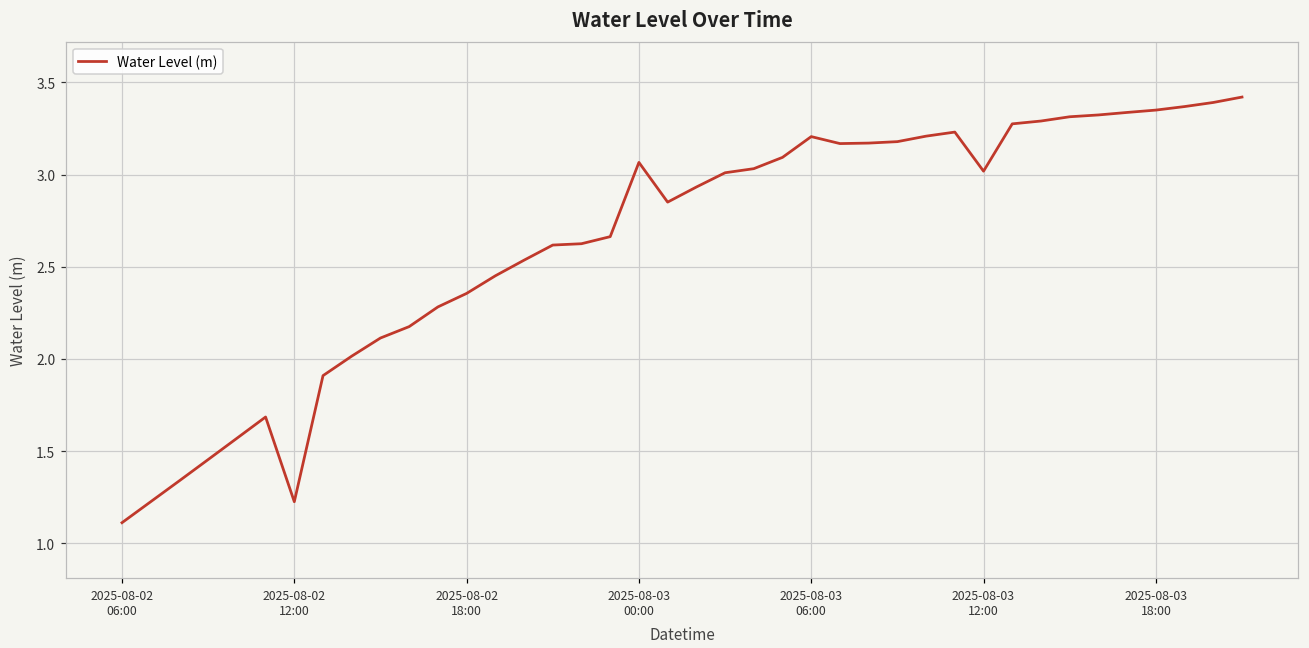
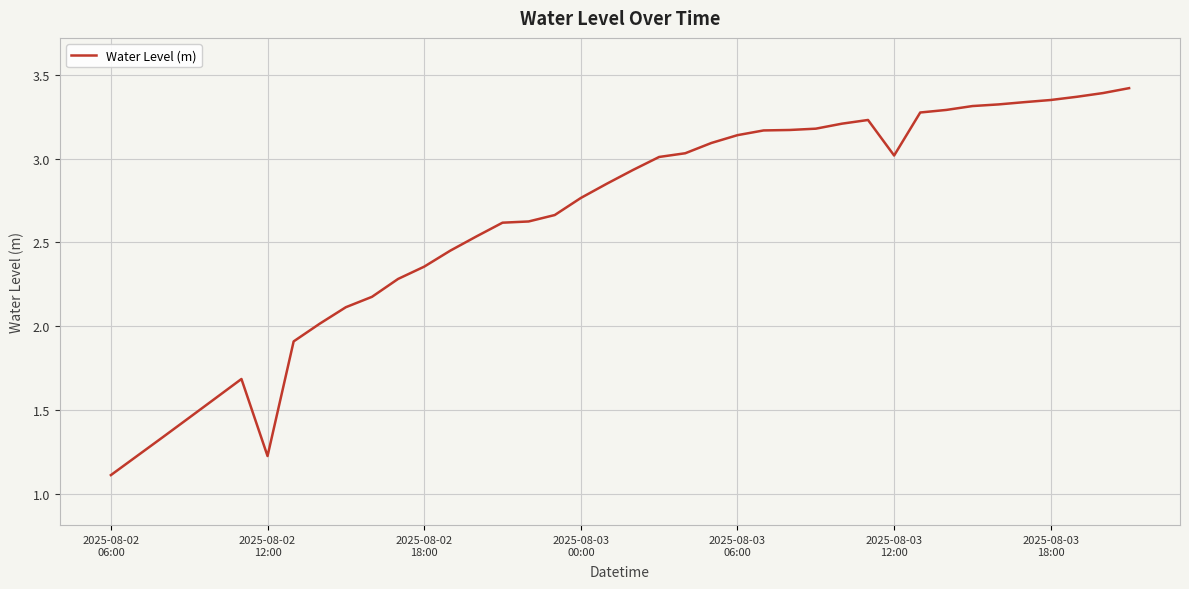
2025-08-03 00:00: 3.07 -> 2.77
2025-08-03 06:00: 3.21 -> 3.14
